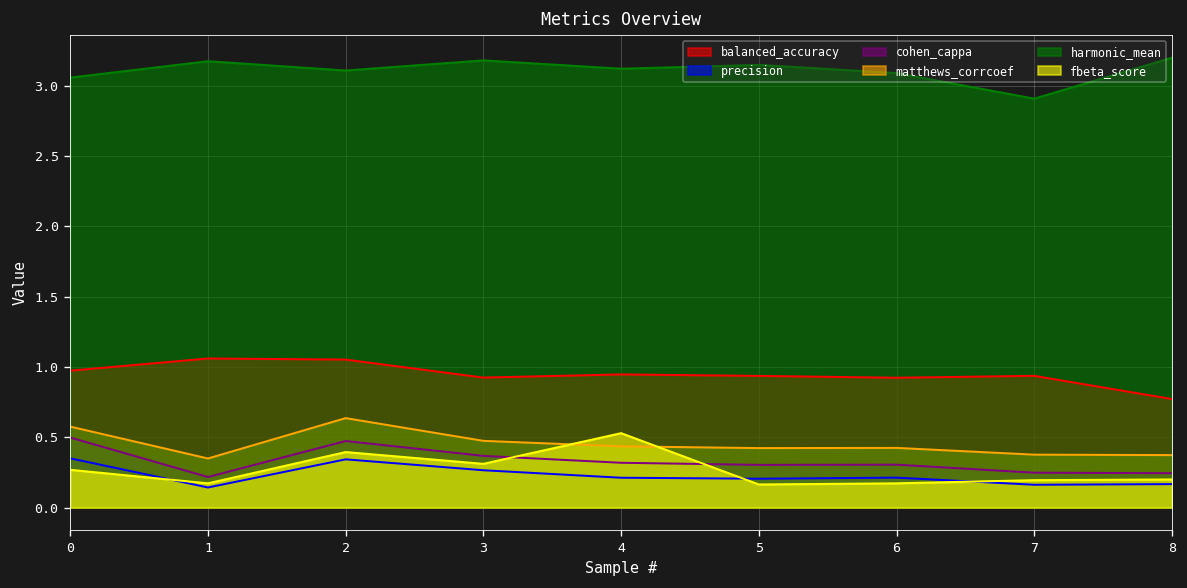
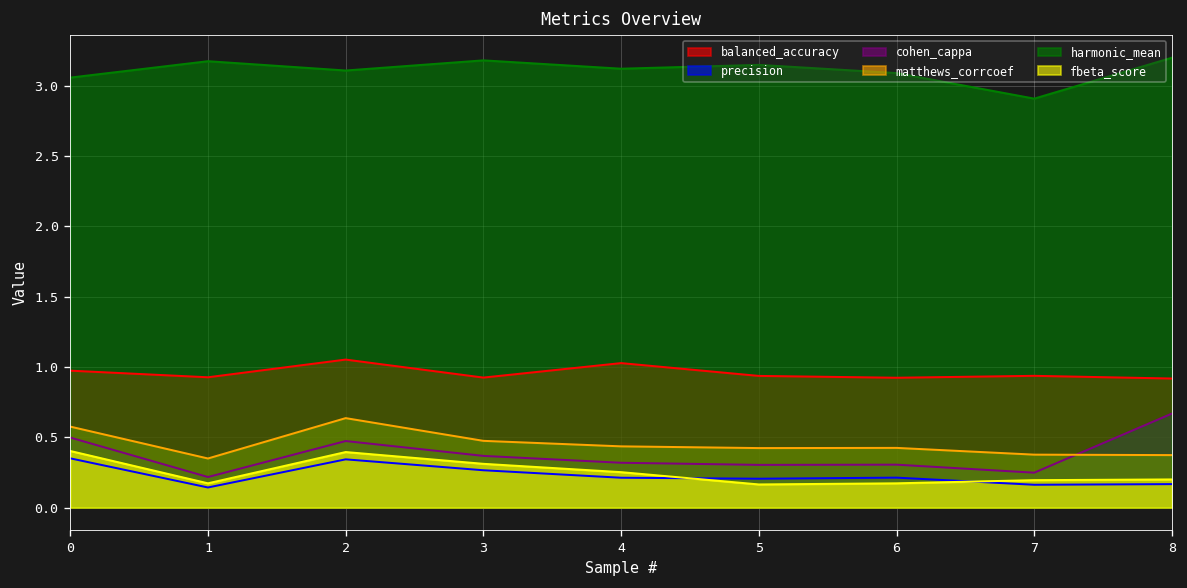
fbeta_score, 0: 0.27 -> 0.40
balanced_accuracy, 1: 1.06 -> 0.93
balanced_accuracy, 4: 0.95 -> 1.03
fbeta_score, 4: 0.53 -> 0.25
balanced_accuracy, 8: 0.77 -> 0.92
cohen_cappa, 8: 0.24 -> 0.67
